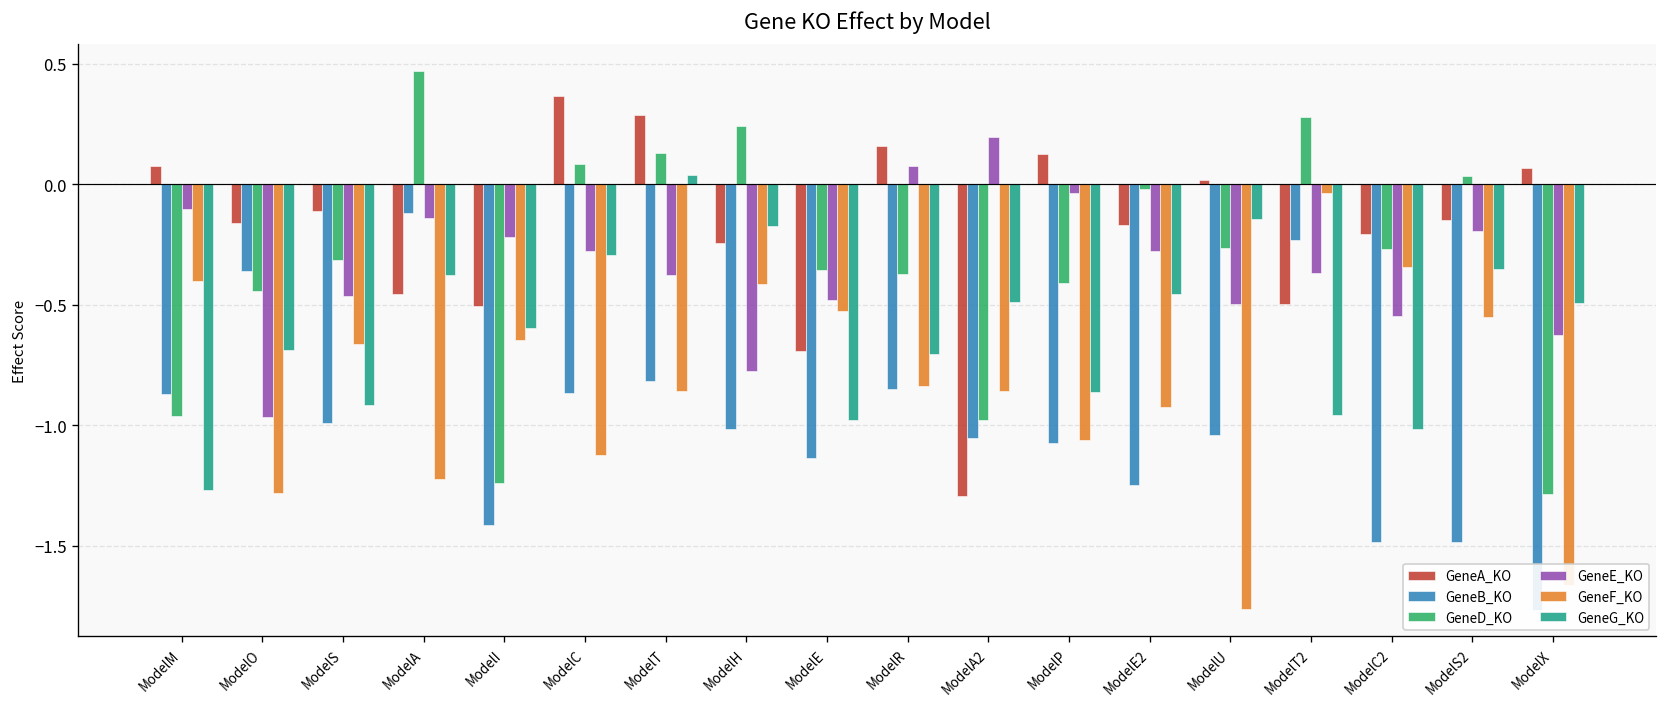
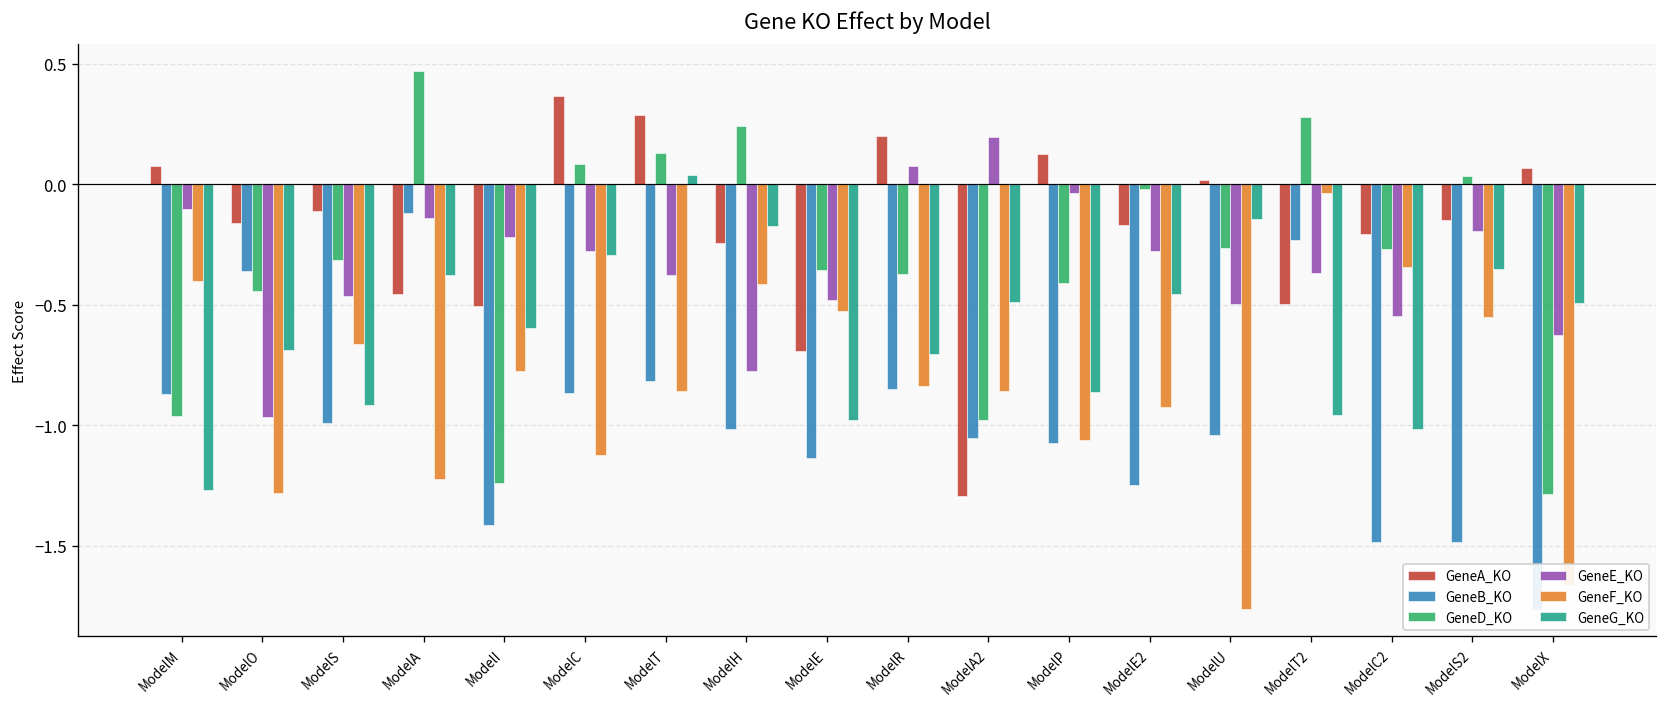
GeneF_KO, ModelI: -0.65 -> -0.77
GeneA_KO, ModelR: 0.16 -> 0.20
